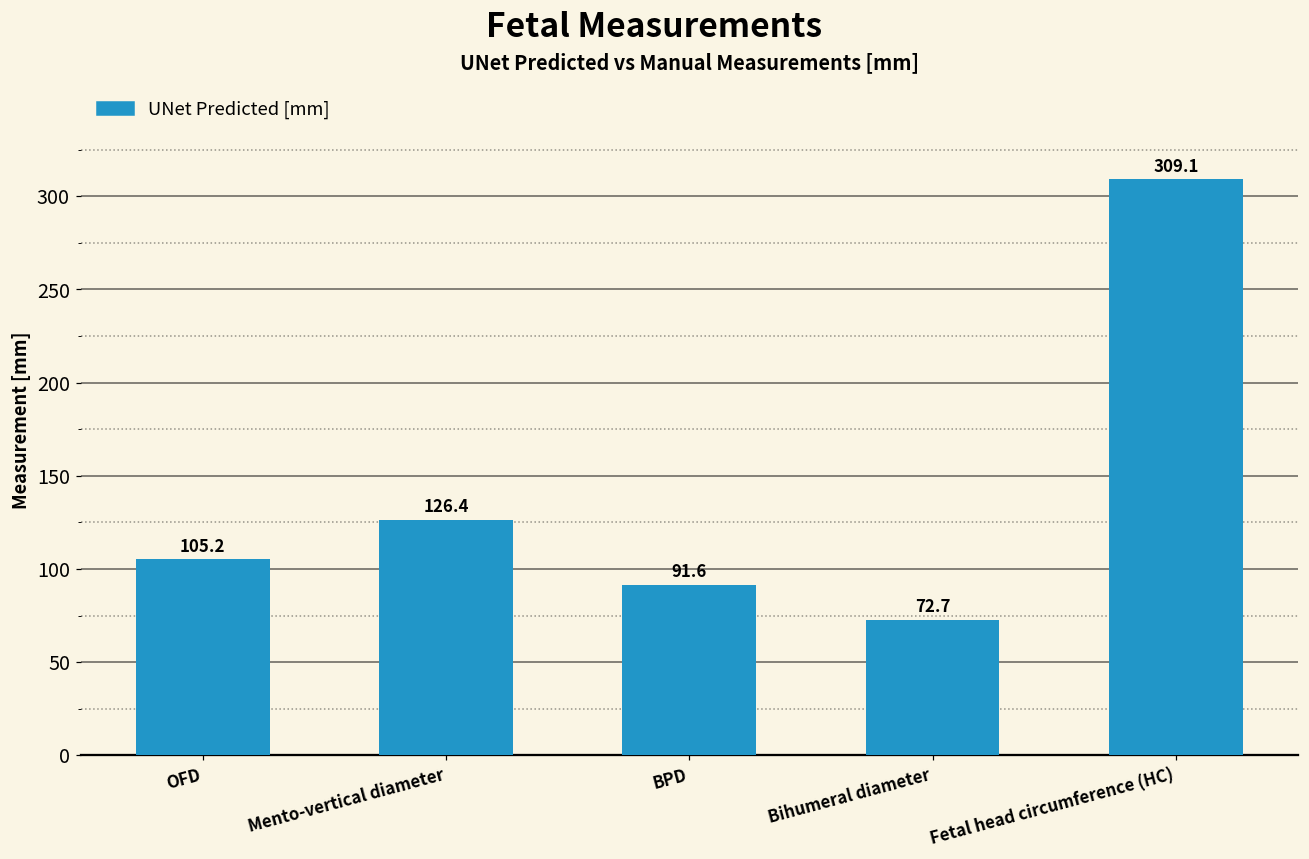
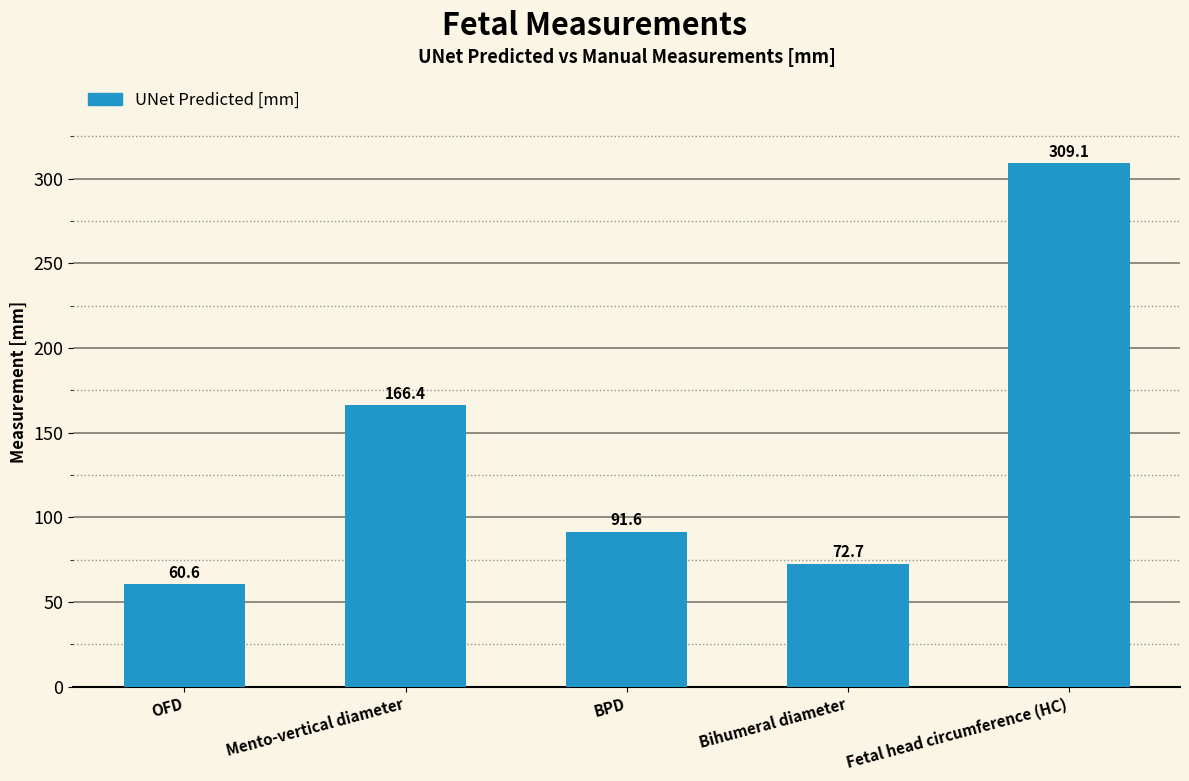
OFD: 105.2 -> 60.6
Mento-vertical diameter: 126.4 -> 166.4
